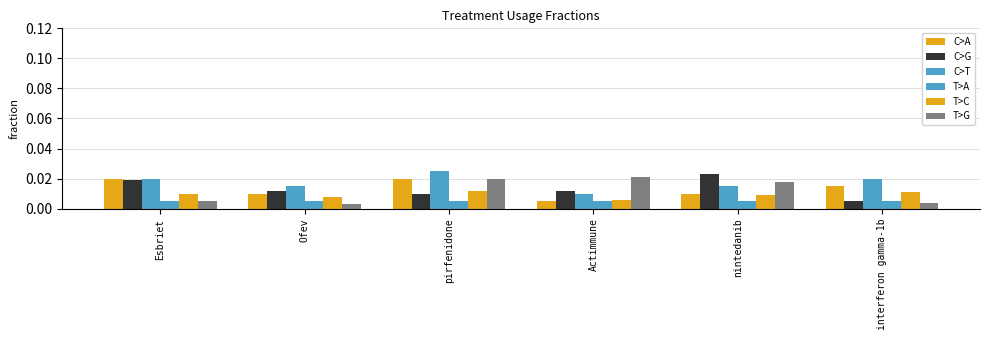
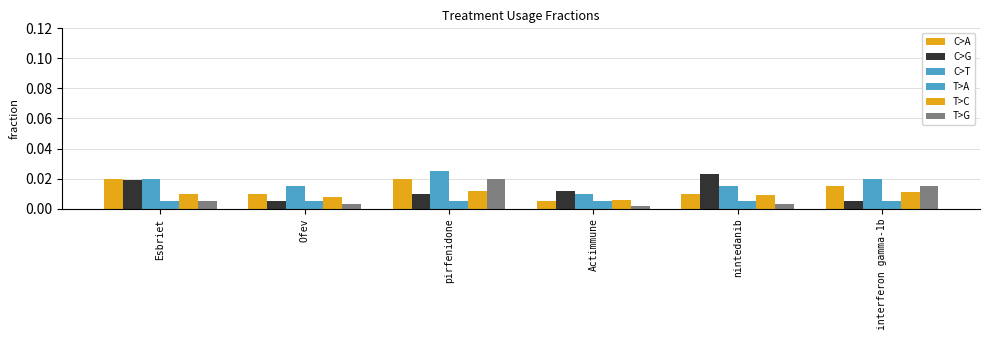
C>G, Ofev: 0.012 -> 0.005
T>G, Actimmune: 0.021 -> 0.002
T>G, nintedanib: 0.018 -> 0.003
T>G, interferon gamma-1b: 0.004 -> 0.015
